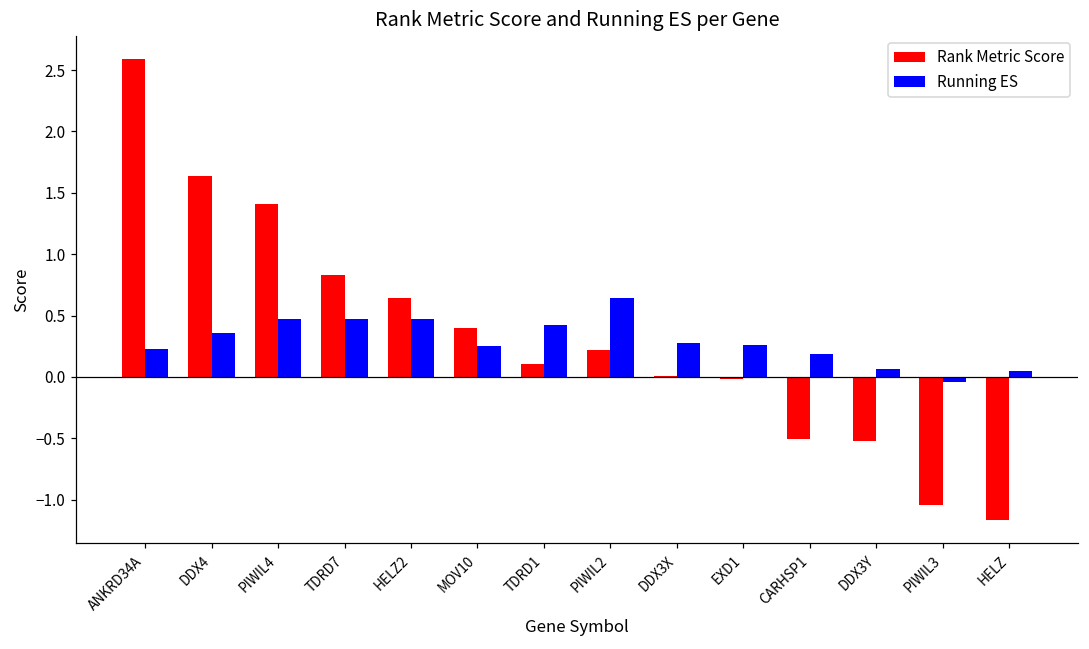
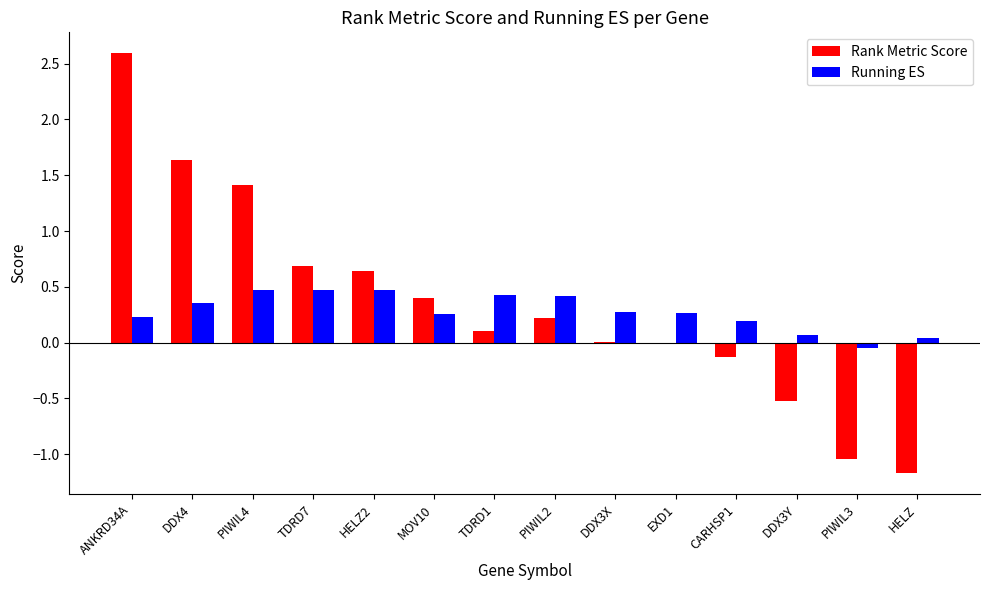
Rank Metric Score, TDRD7: 0.83 -> 0.68
Running ES, PIWIL2: 0.65 -> 0.42
Rank Metric Score, CARHSP1: -0.51 -> -0.13
